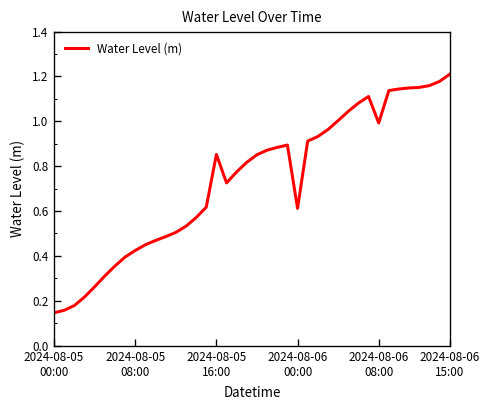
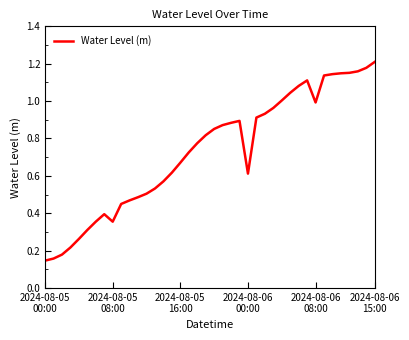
2024-08-05 08:00: 0.42 -> 0.35
2024-08-05 16:00: 0.85 -> 0.67
